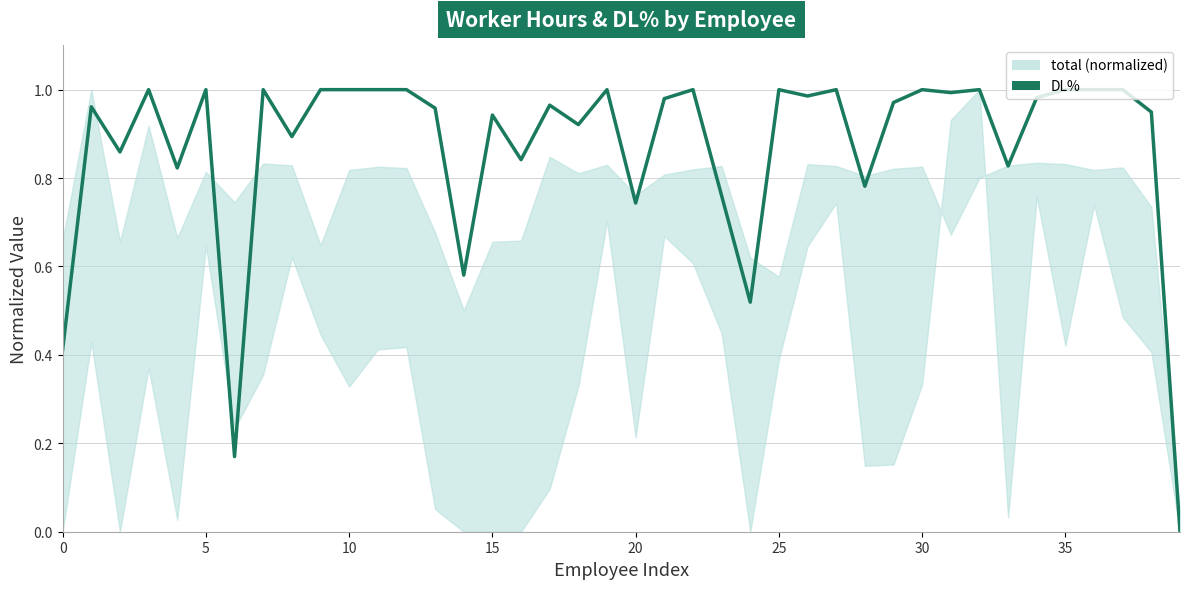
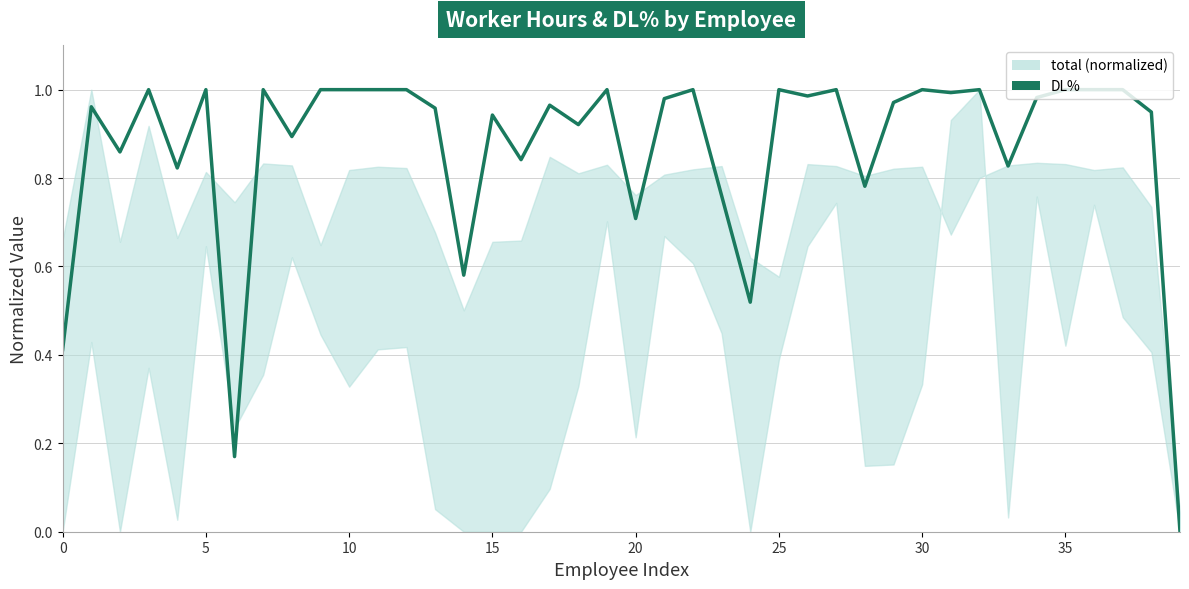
DL%, 20: 0.74 -> 0.71
